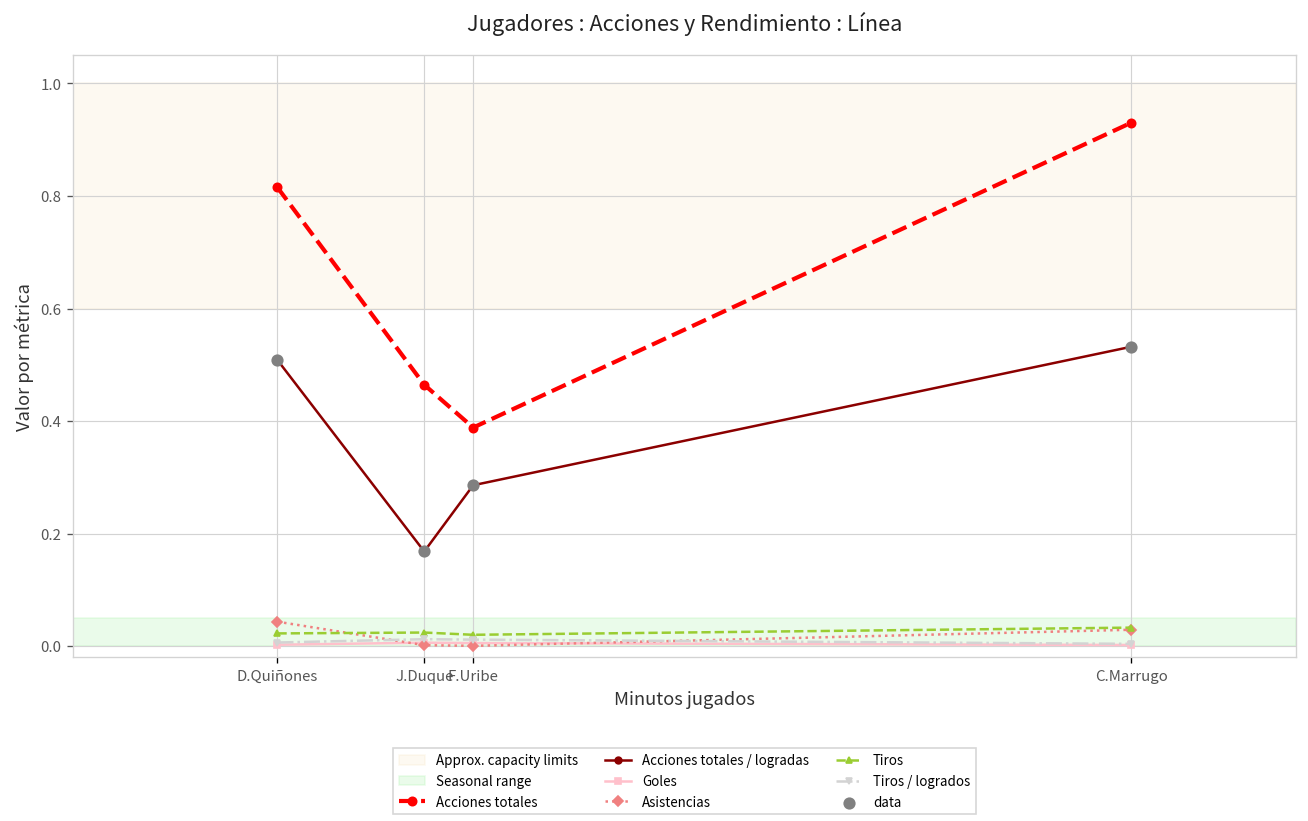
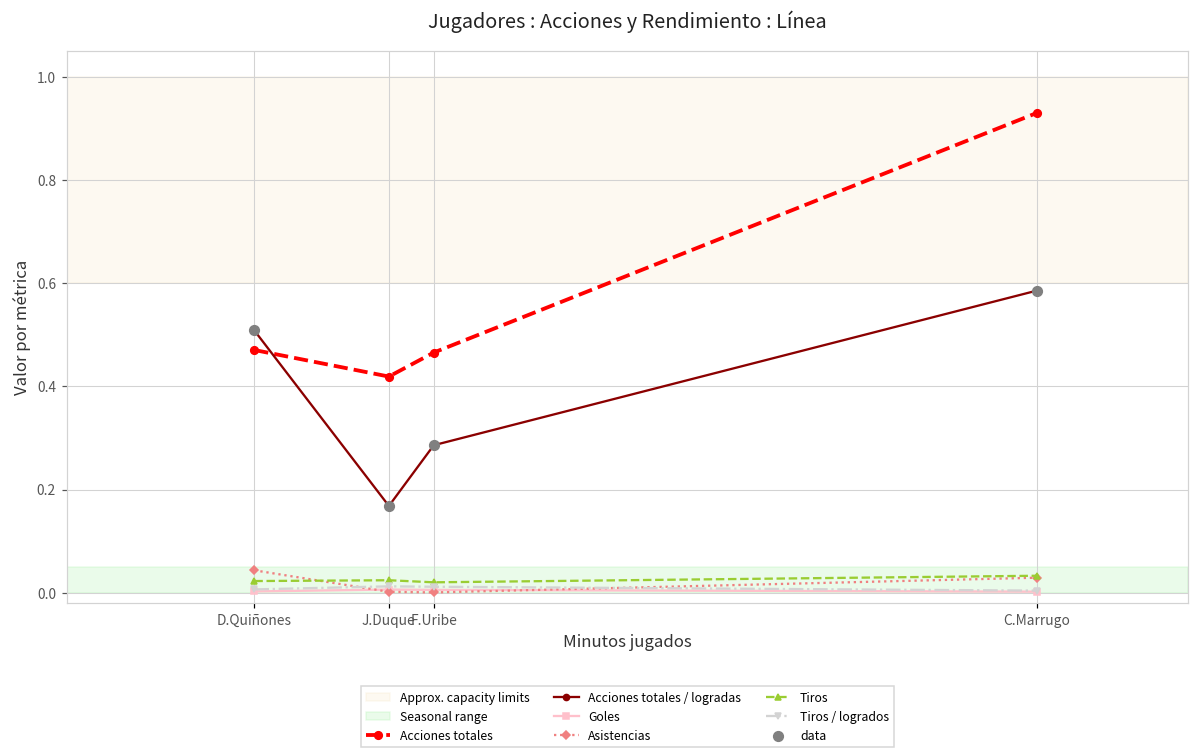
Acciones totales, D.Quiñones: 0.82 -> 0.47
Acciones totales, J.Duque: 0.46 -> 0.42
Acciones totales, F.Uribe: 0.39 -> 0.47
Acciones totales / logradas, C.Marrugo: 0.53 -> 0.59
